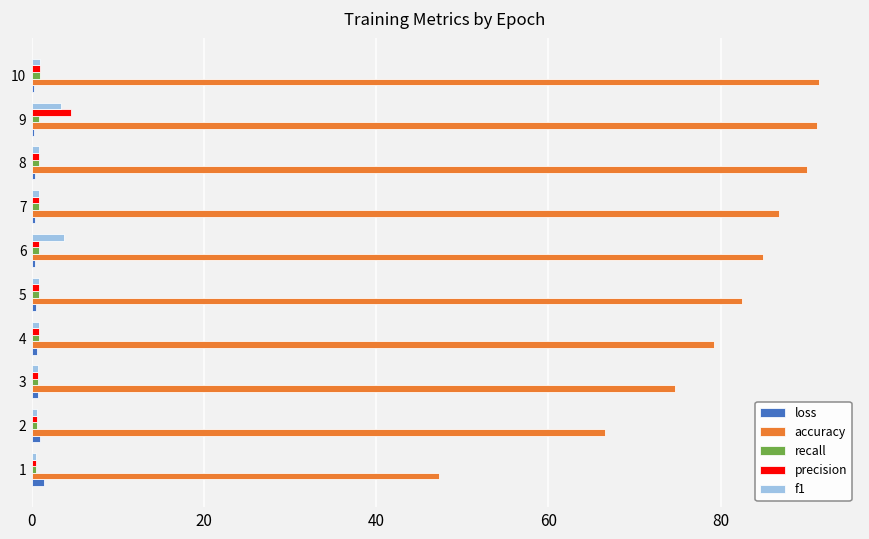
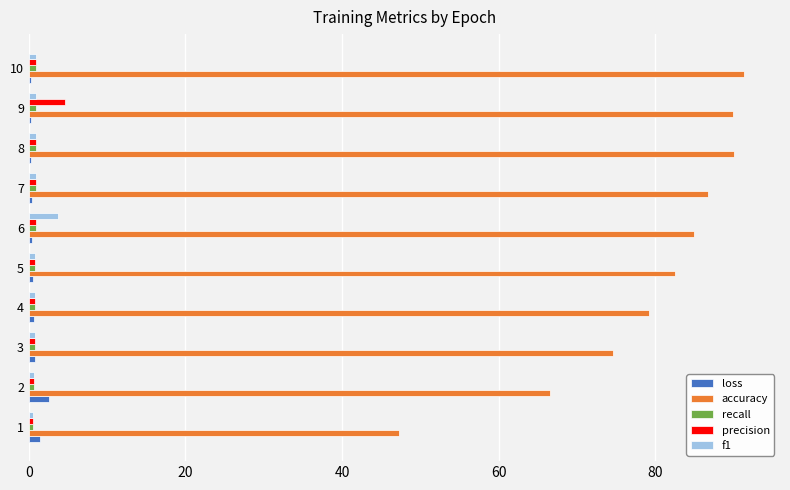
f1, 9: 3 -> 1
accuracy, 9: 91 -> 90
loss, 2: 1 -> 3
